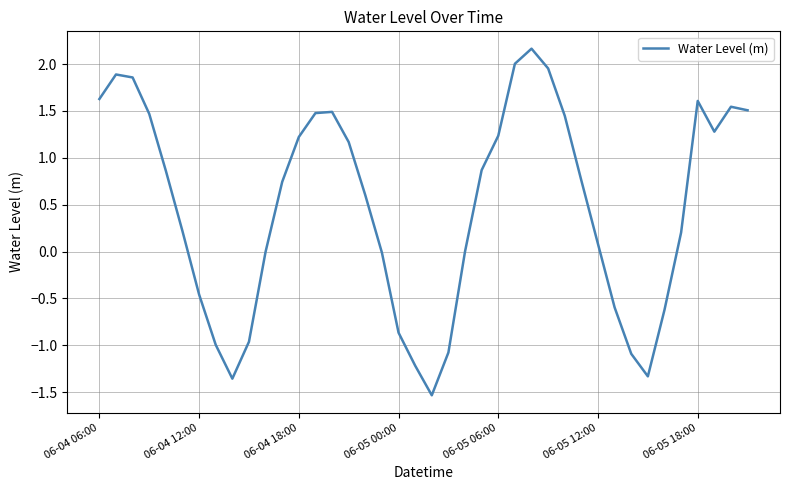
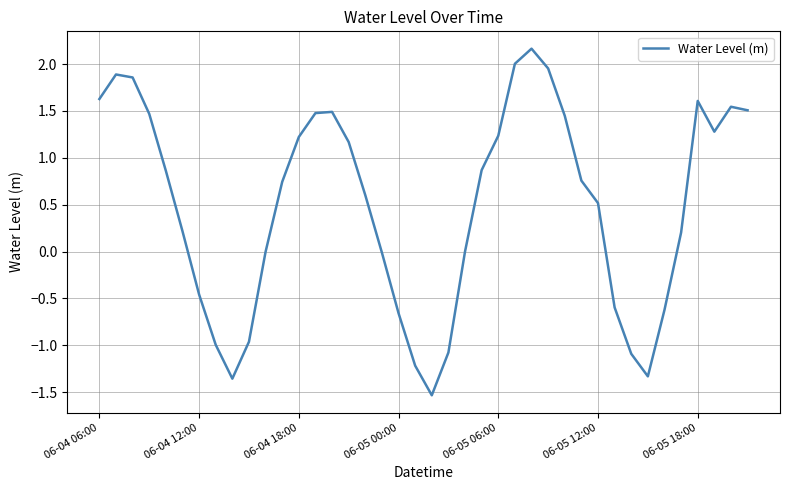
06-05 00:00: -0.9 -> -0.7
06-05 12:00: 0.1 -> 0.5
